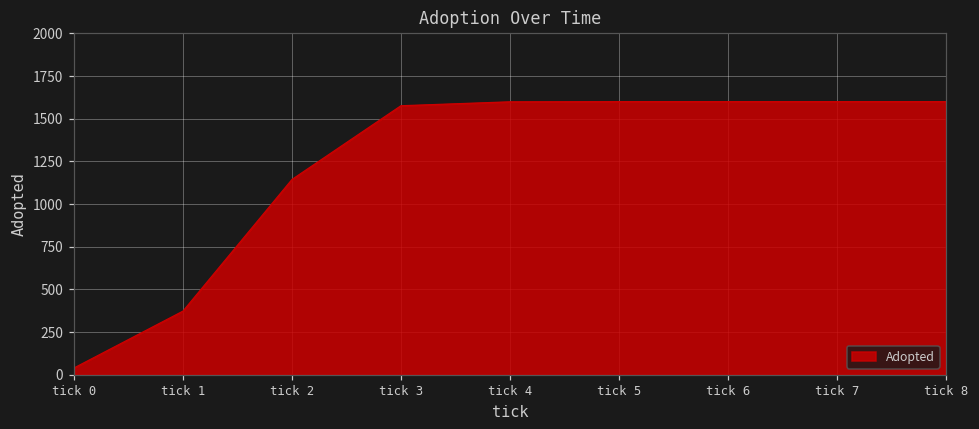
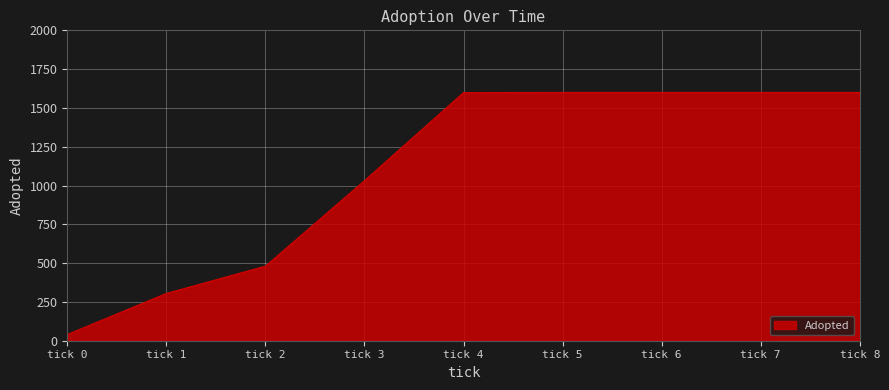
tick 1: 370 -> 300
tick 2: 1140 -> 480
tick 3: 1580 -> 1030
